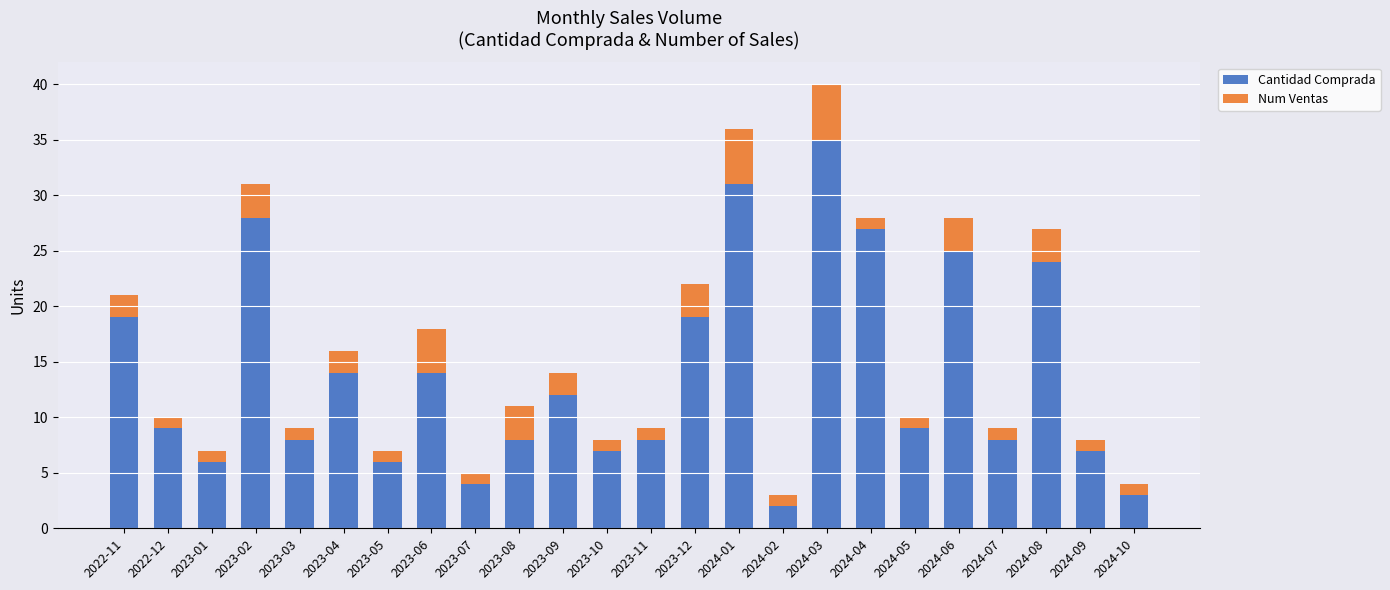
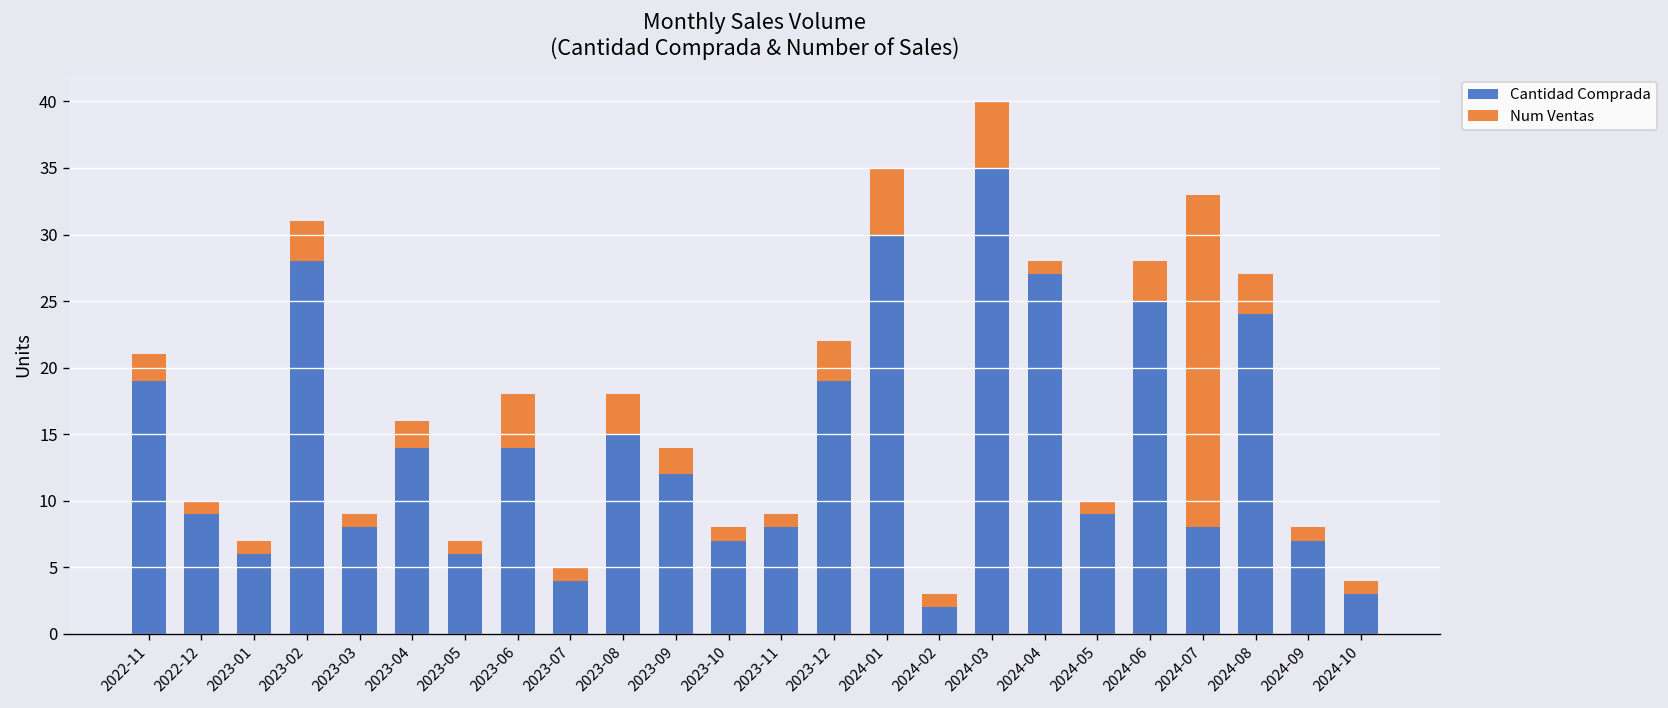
Cantidad Comprada, 2023-08: 8 -> 15
Cantidad Comprada, 2024-01: 31 -> 30
Num Ventas, 2024-07: 1 -> 25
